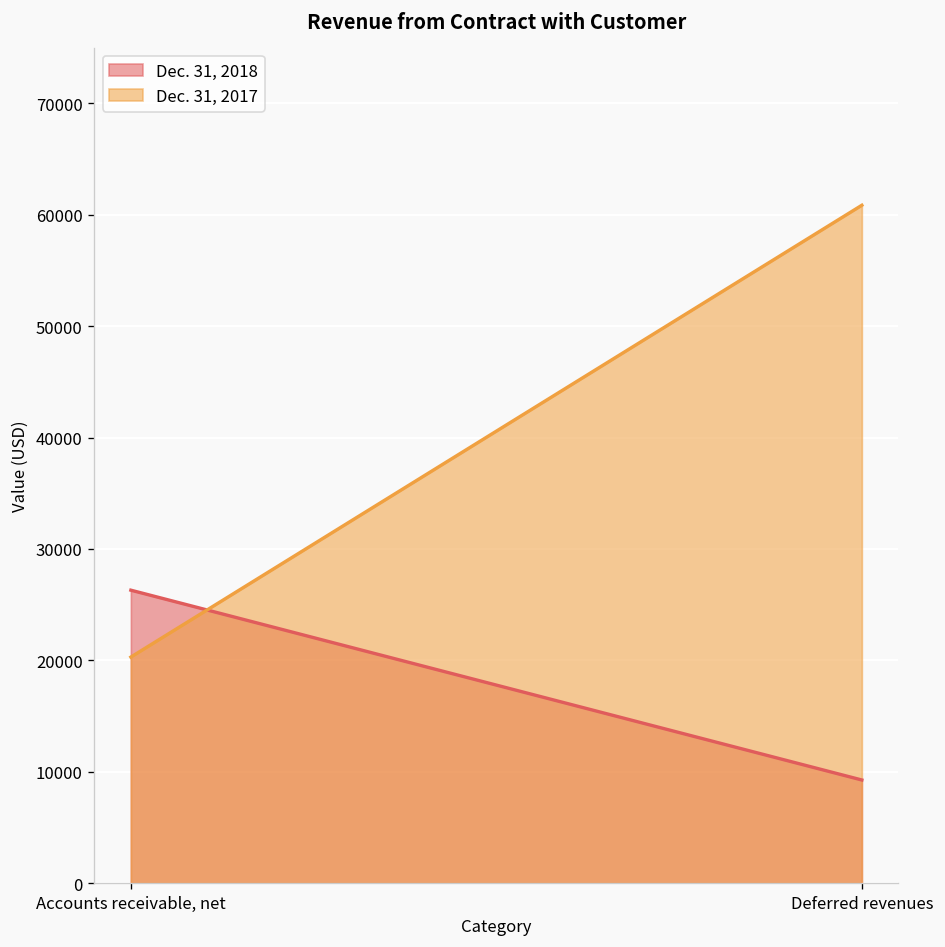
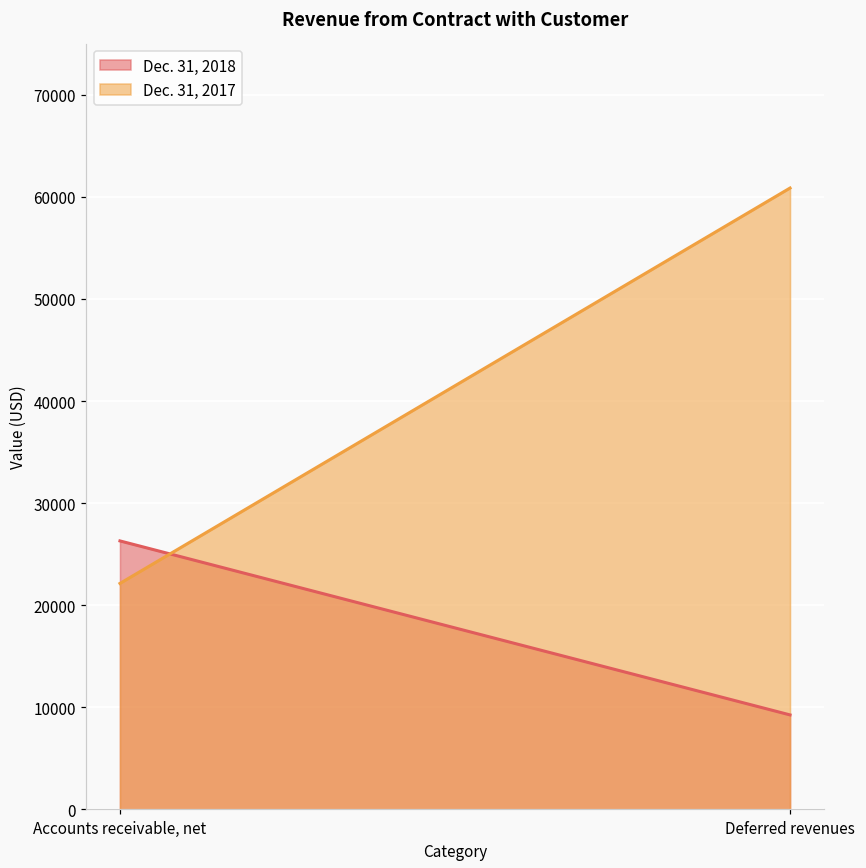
Dec. 31, 2017, Accounts receivable, net: 20000 -> 22000
